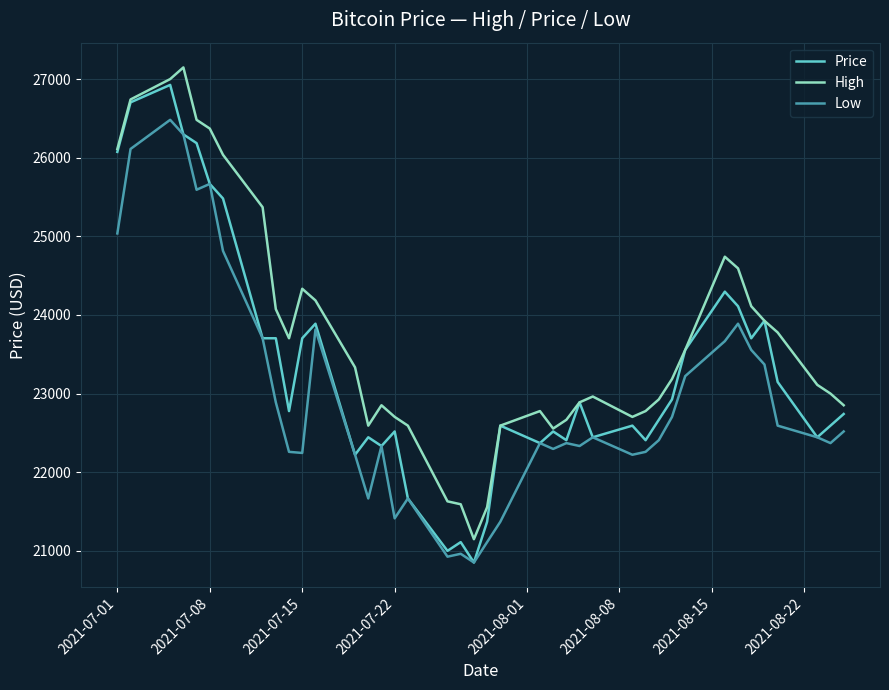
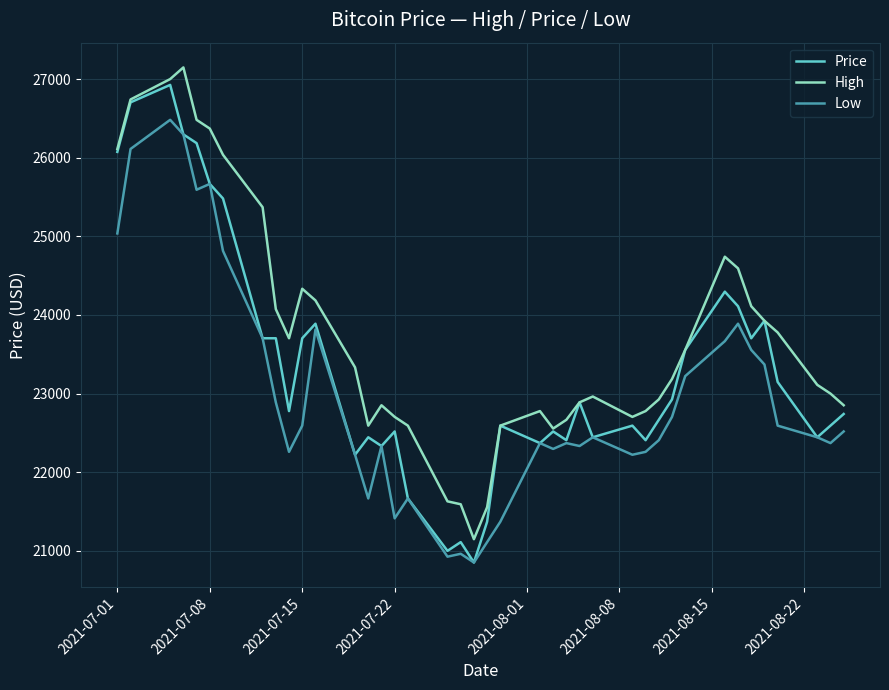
Low, 2021-07-15: 22200 -> 22600
